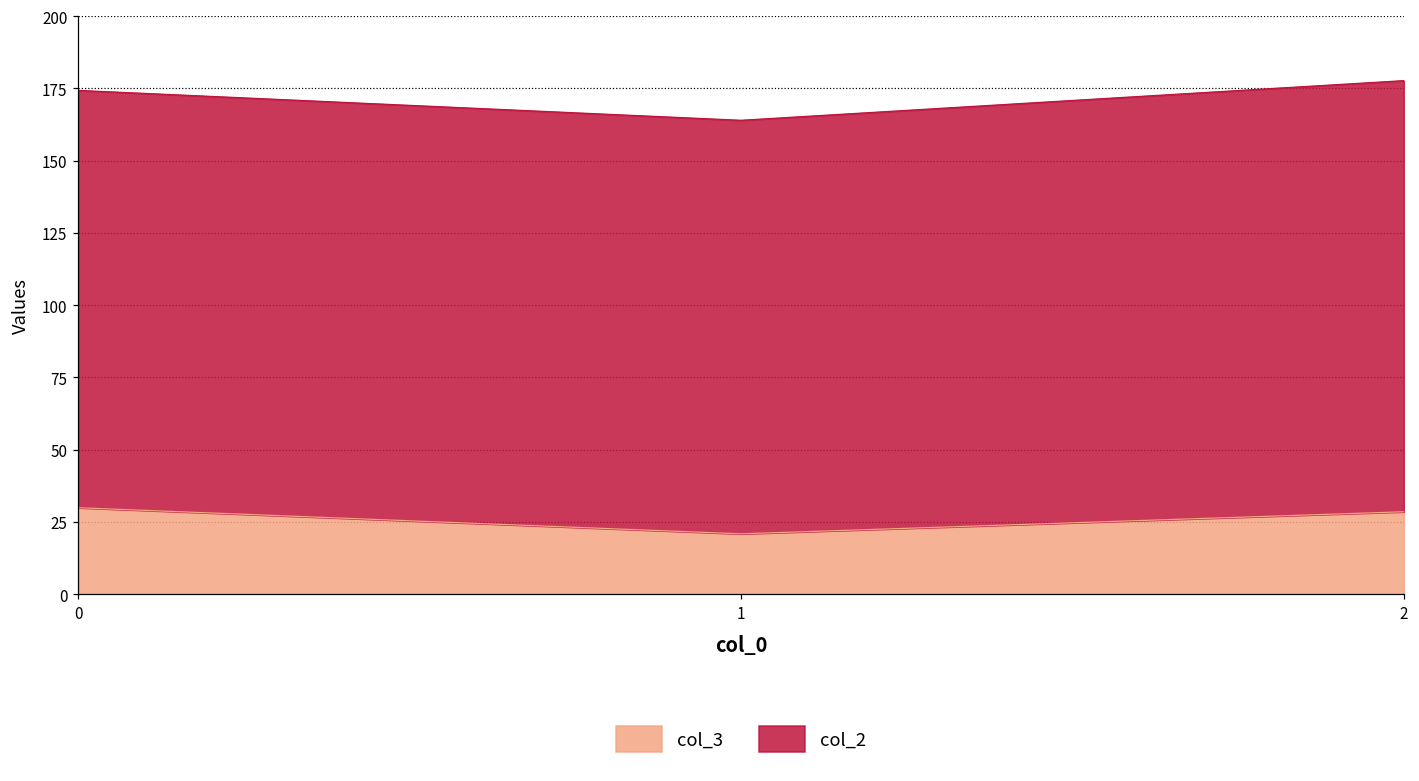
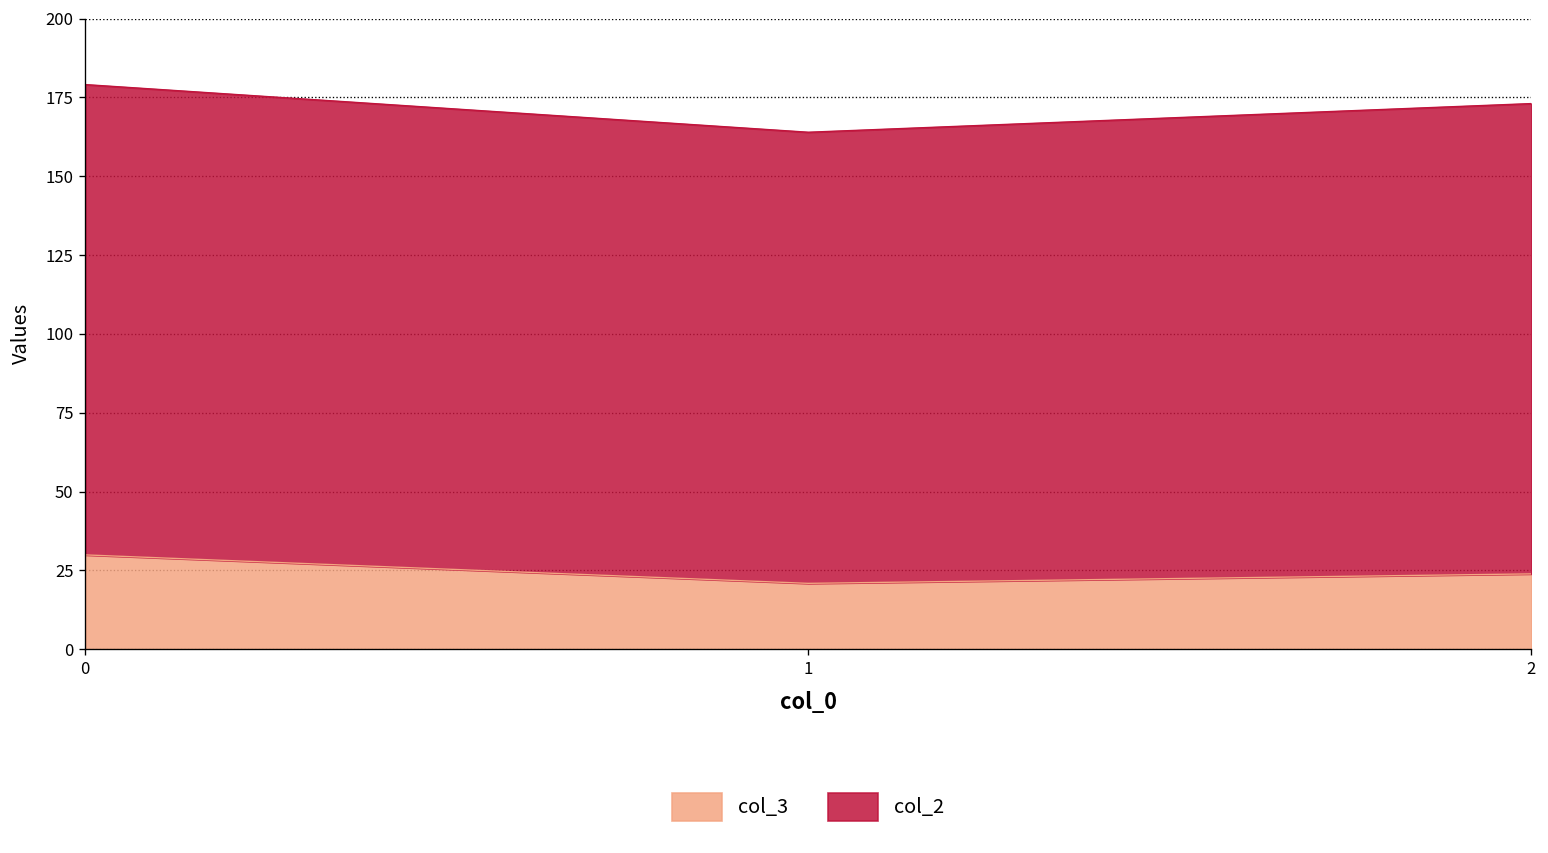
col_2, 0: 144 -> 149
col_3, 2: 29 -> 24
